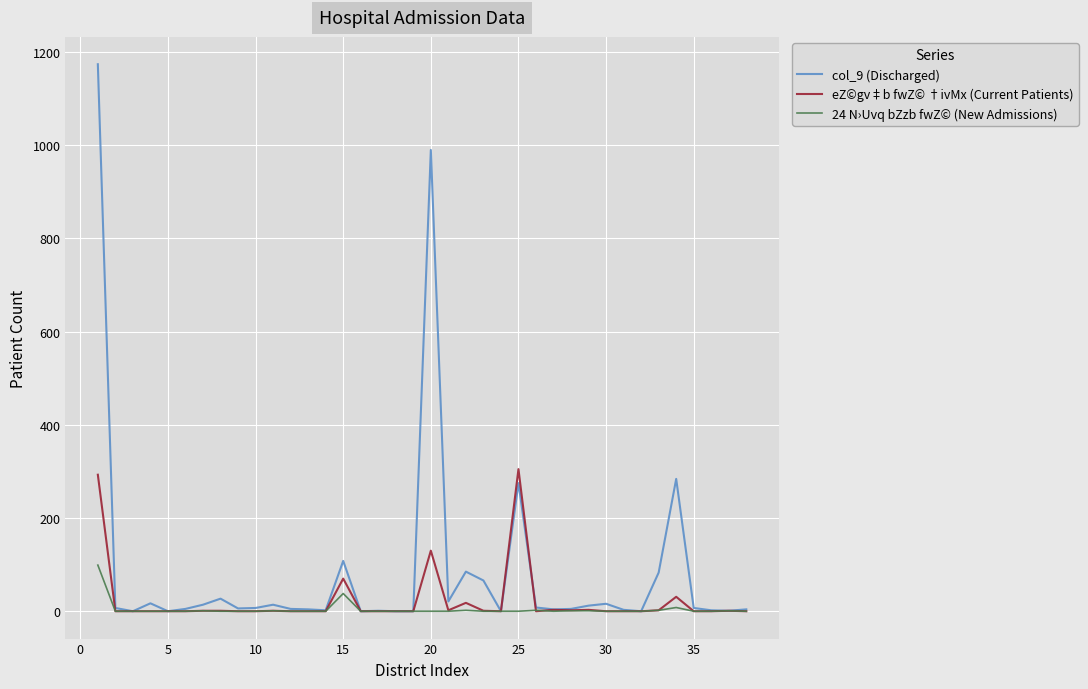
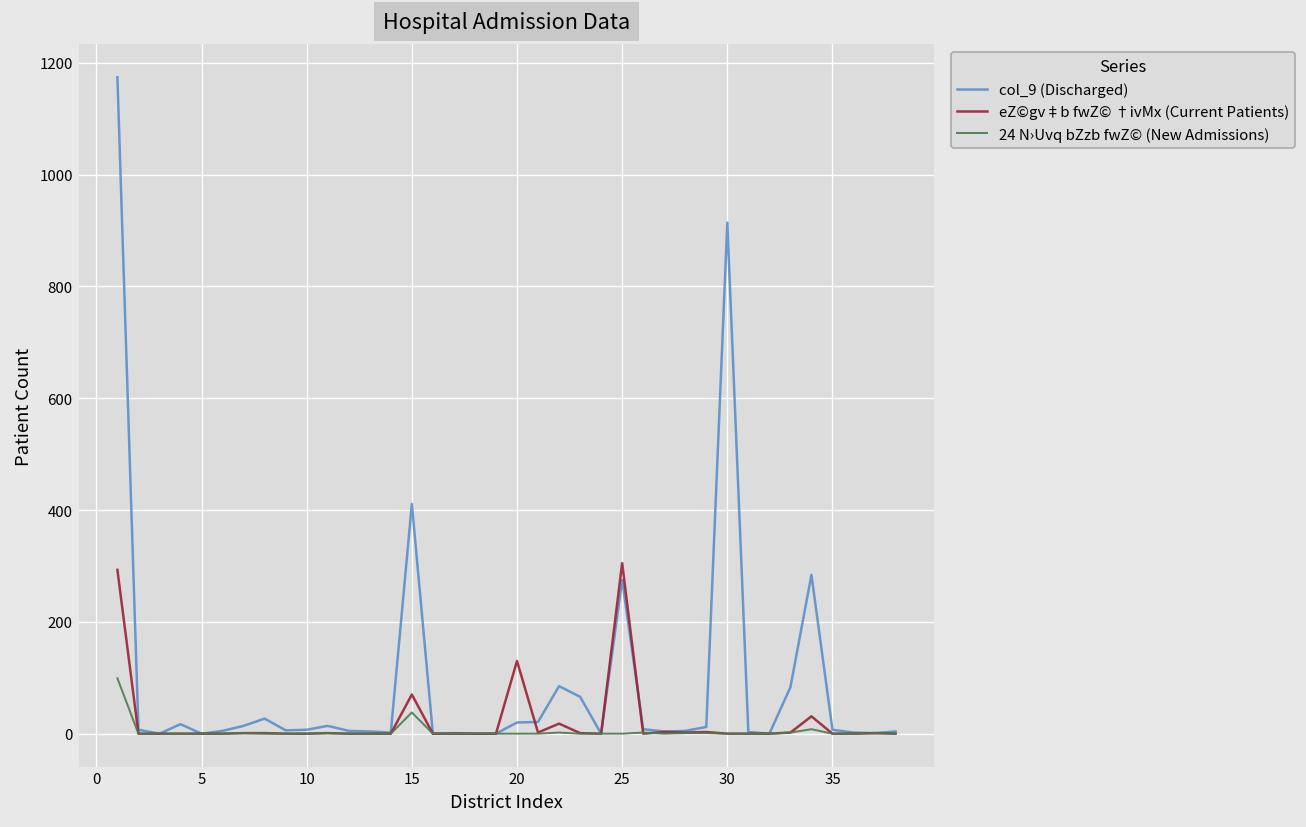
col_9 (Discharged), 15: 110 -> 410
col_9 (Discharged), 20: 990 -> 20
col_9 (Discharged), 30: 20 -> 910
